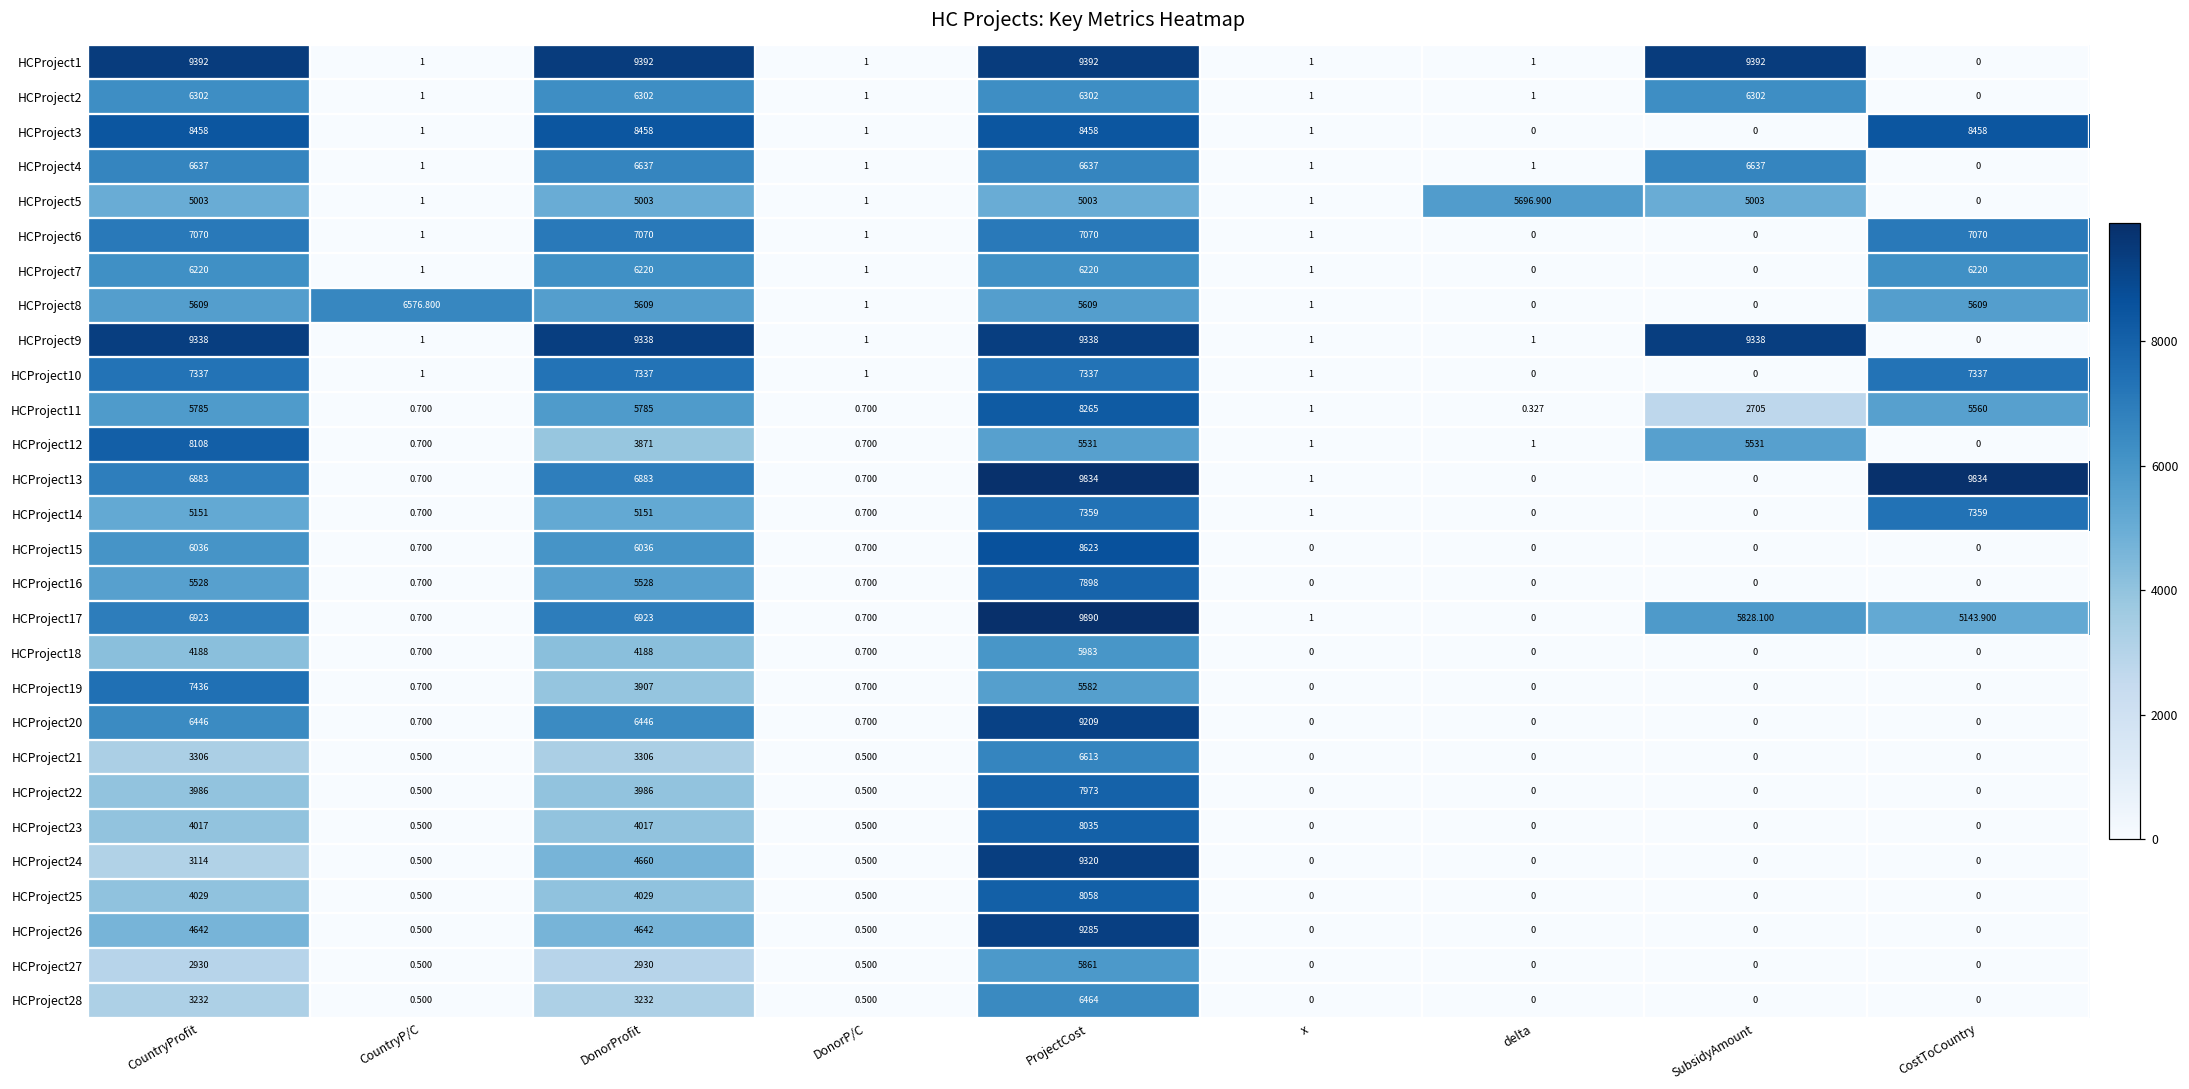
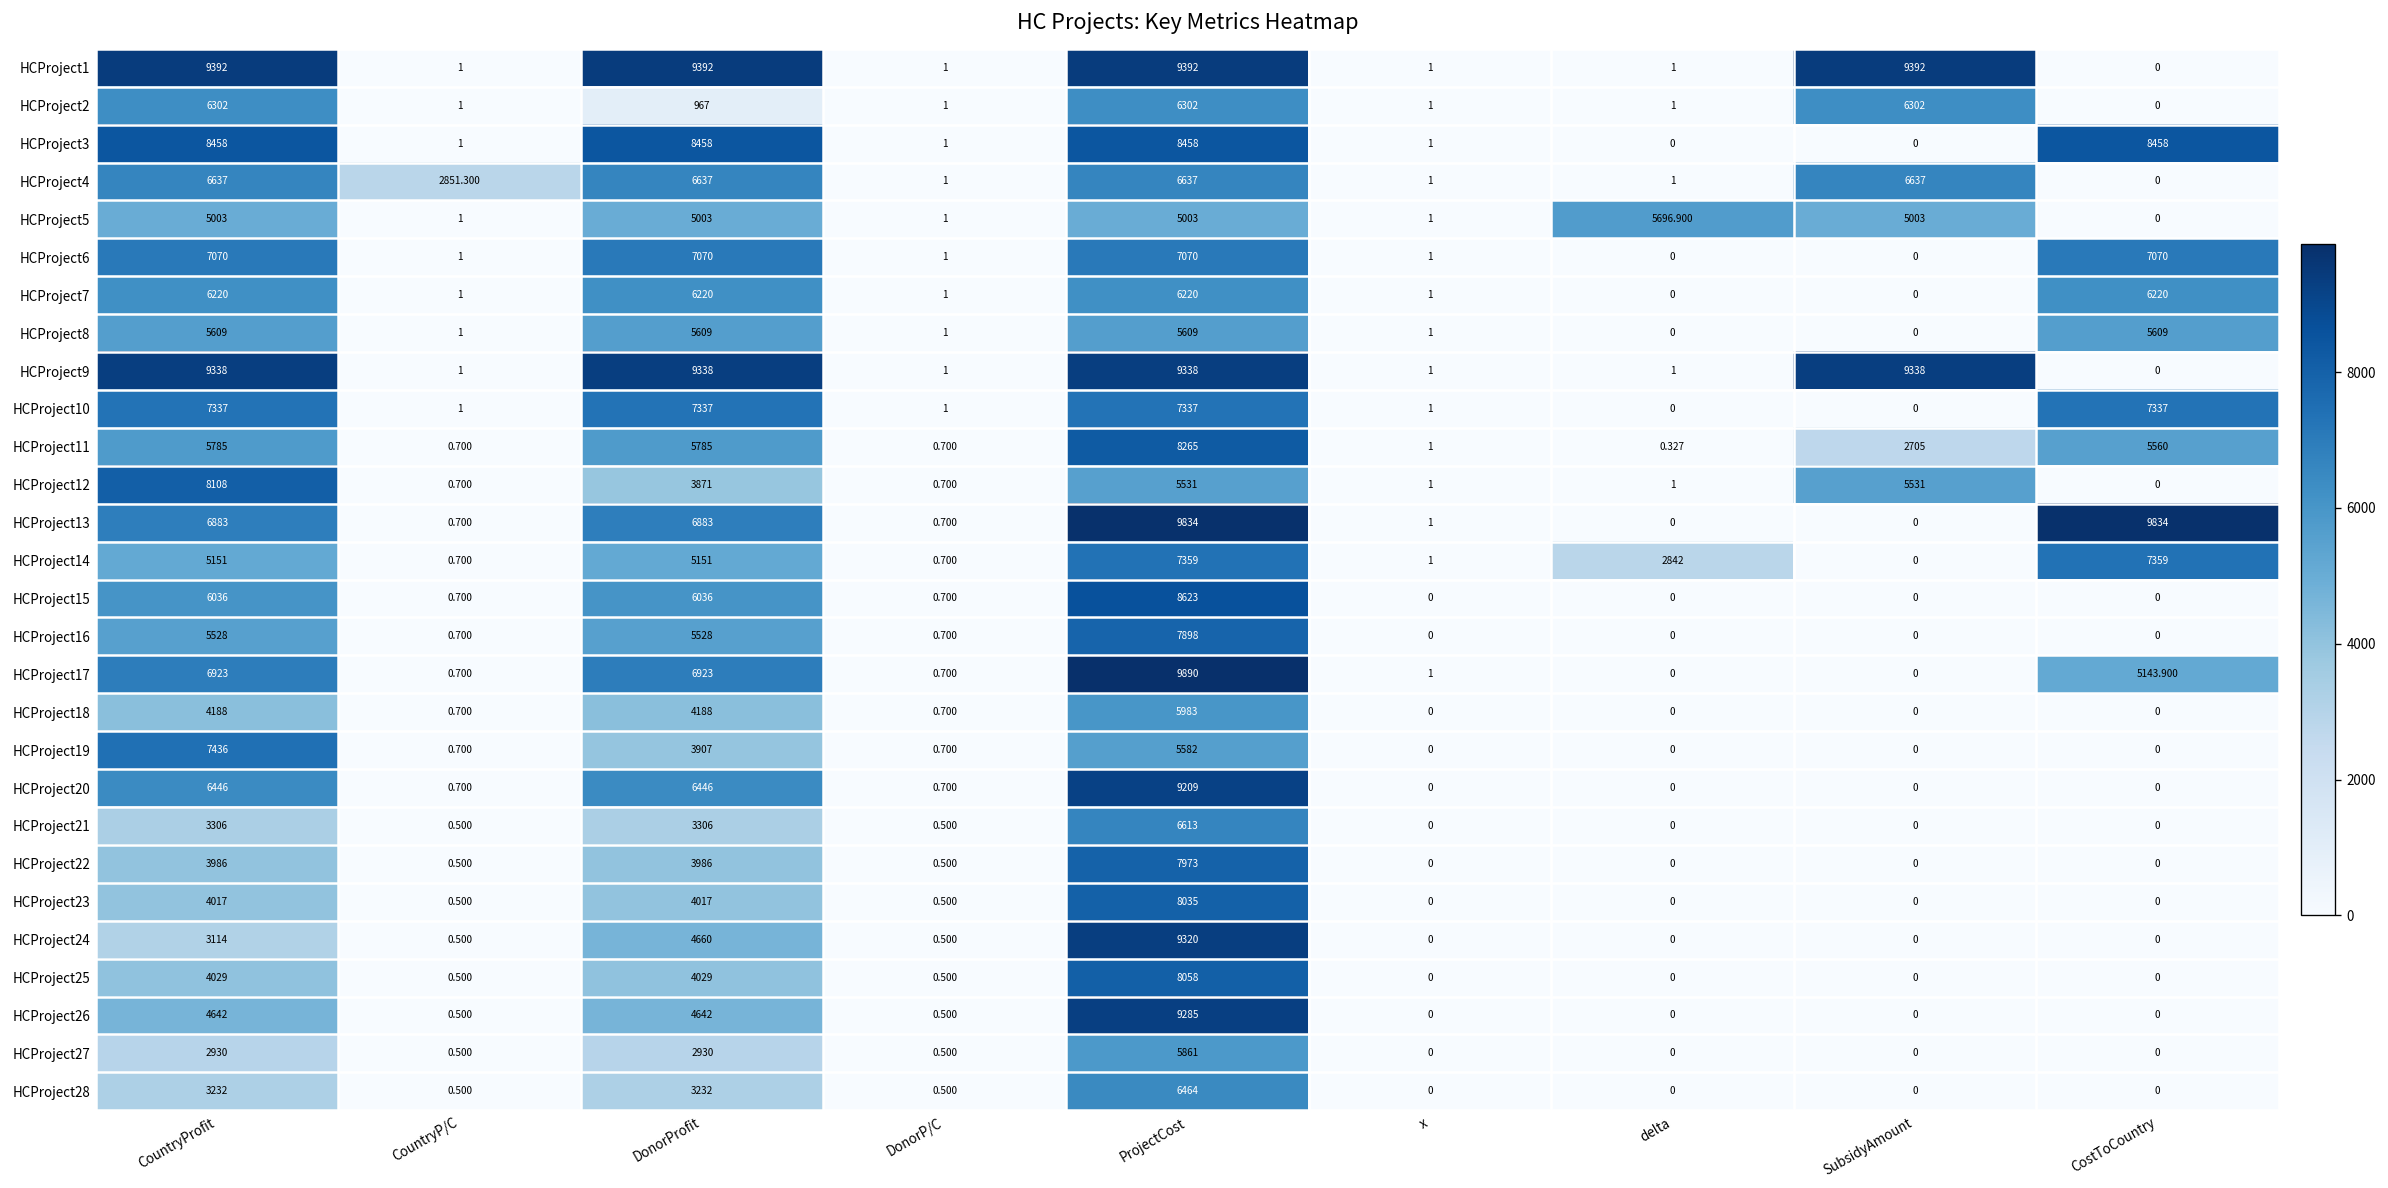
HCProject2, DonorProfit: 6302 -> 967
HCProject4, CountryP/C: 1 -> 2851.300
HCProject8, CountryP/C: 6576.800 -> 1
HCProject14, delta: 0 -> 2842
HCProject17, SubsidyAmount: 5828.100 -> 0
